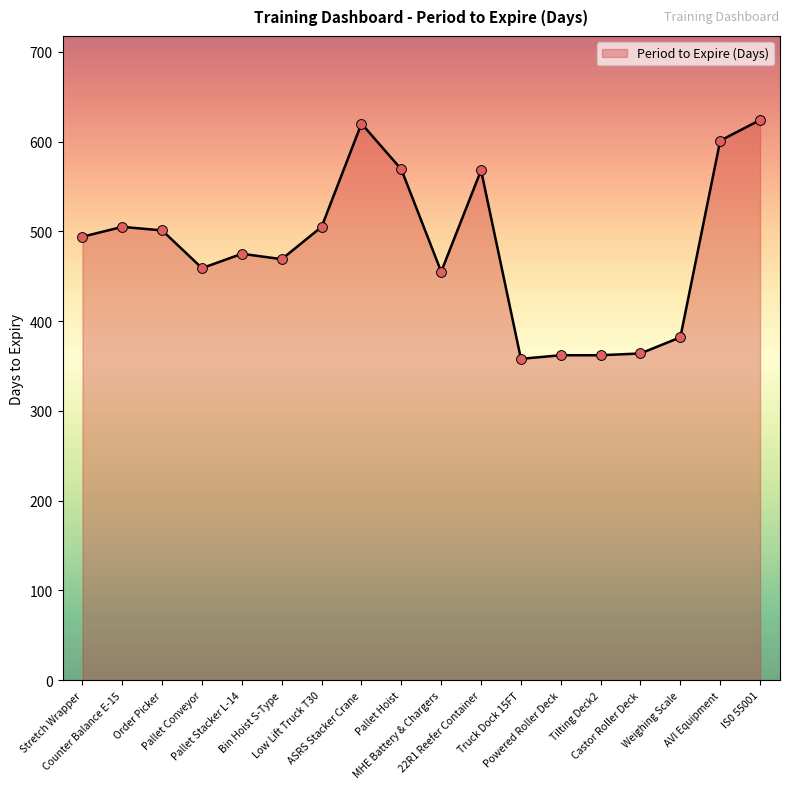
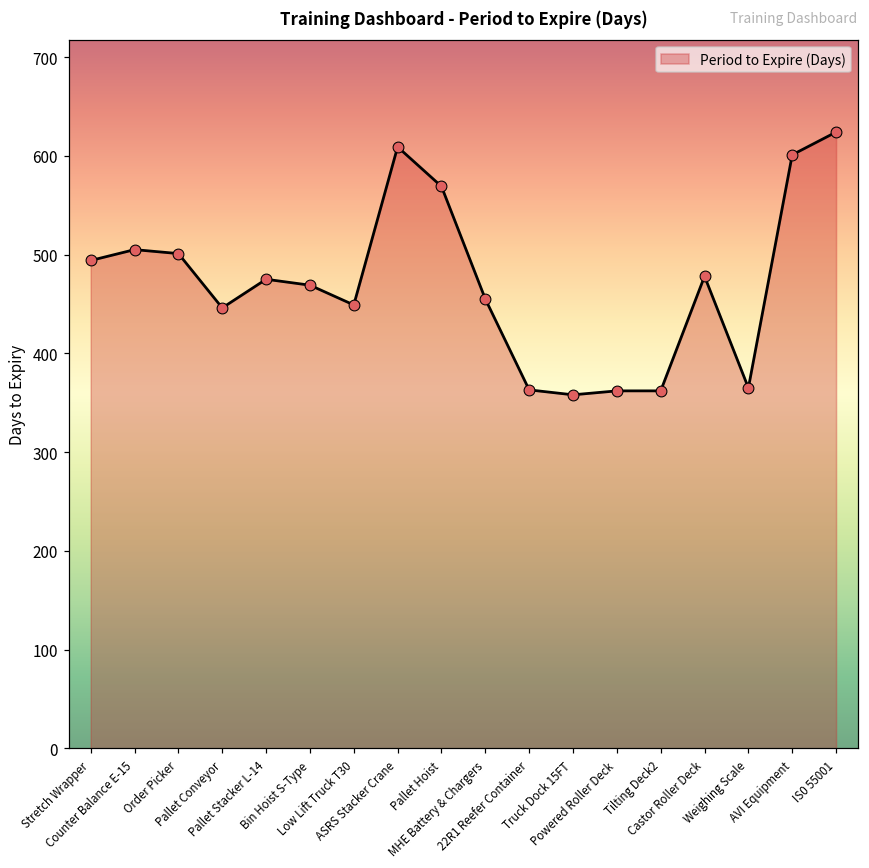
Pallet Conveyor: 460 -> 450
Low Lift Truck T30: 510 -> 450
ASRS Stacker Crane: 620 -> 610
22R1 Reefer Container: 570 -> 360
Castor Roller Deck: 360 -> 480
Weighing Scale: 380 -> 370
